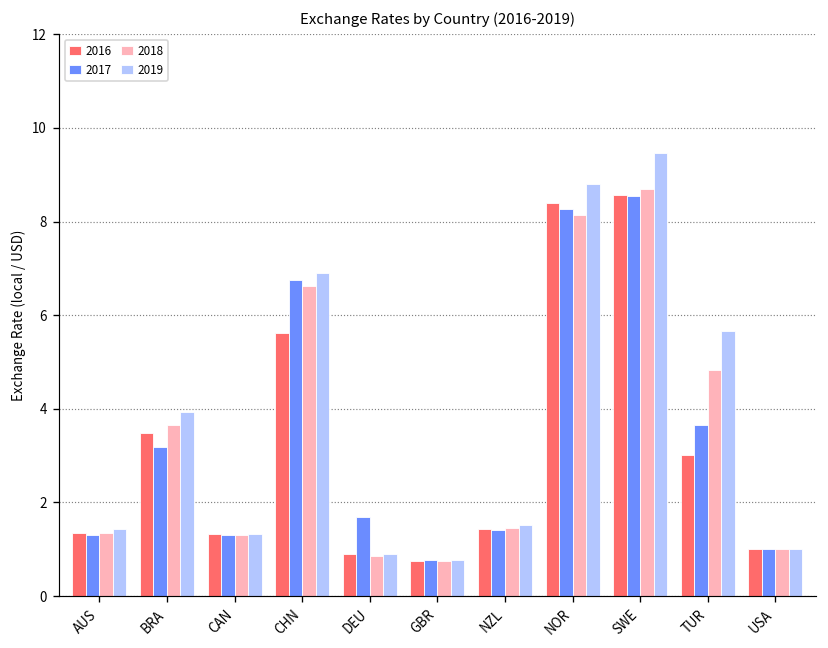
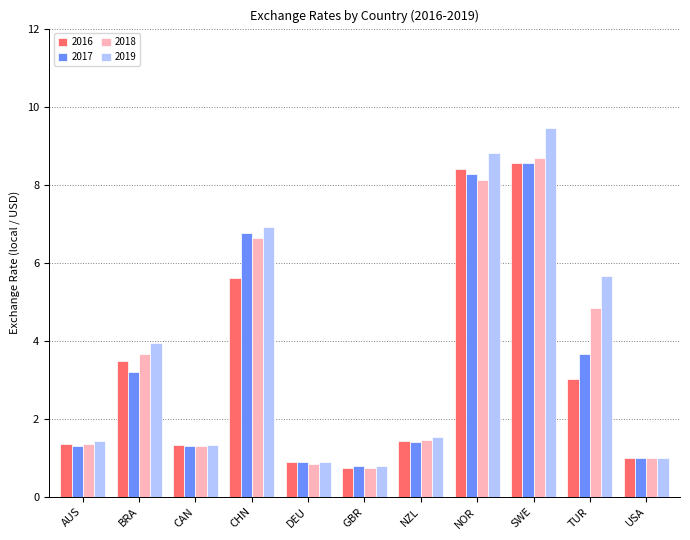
2017, DEU: 1.7 -> 0.9
